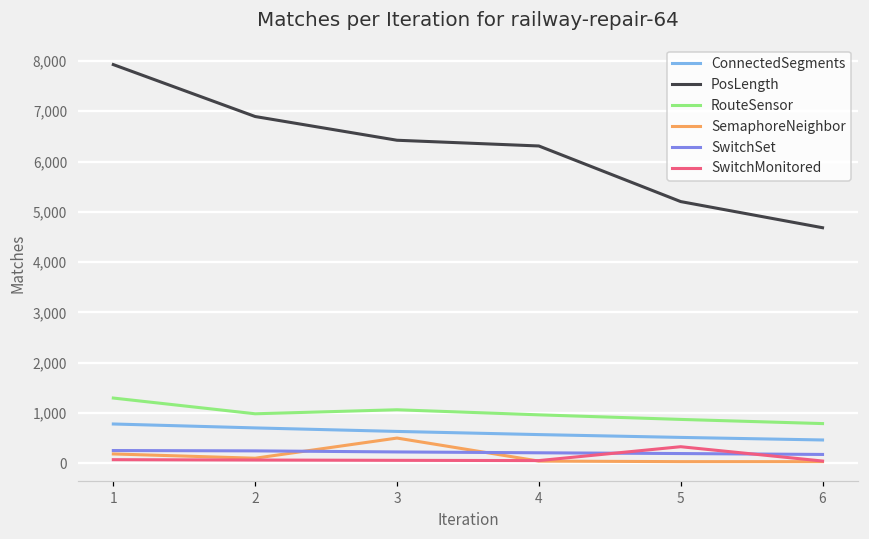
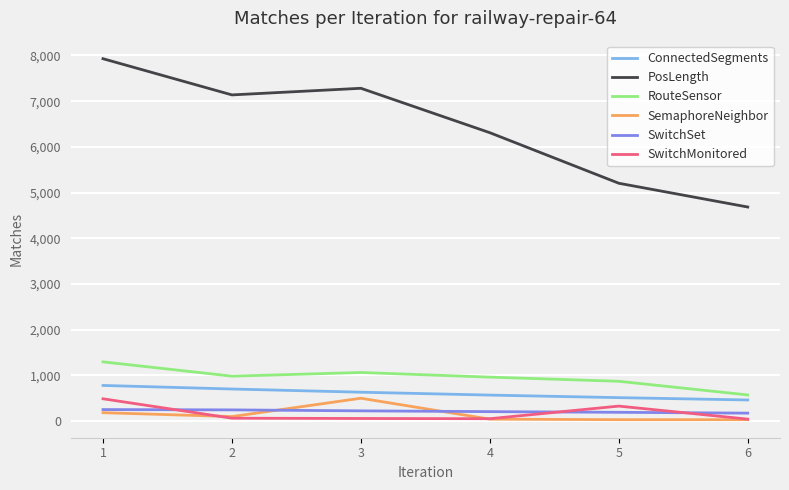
SwitchMonitored, 1: 100 -> 500
PosLength, 2: 6,900 -> 7,100
PosLength, 3: 6,400 -> 7,300
RouteSensor, 6: 800 -> 600
